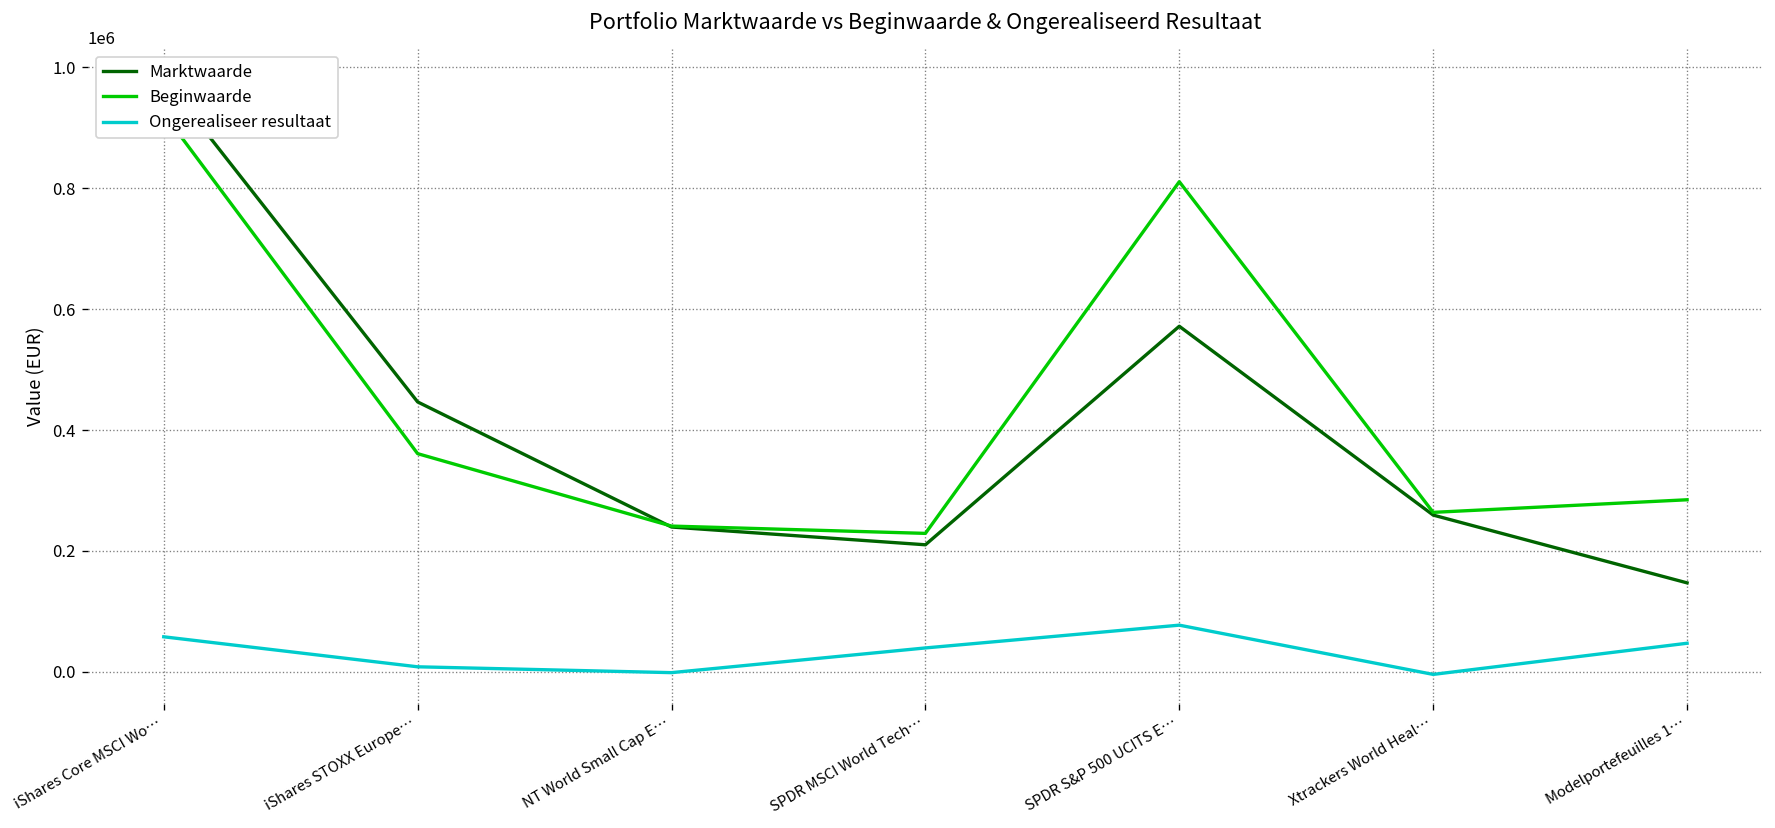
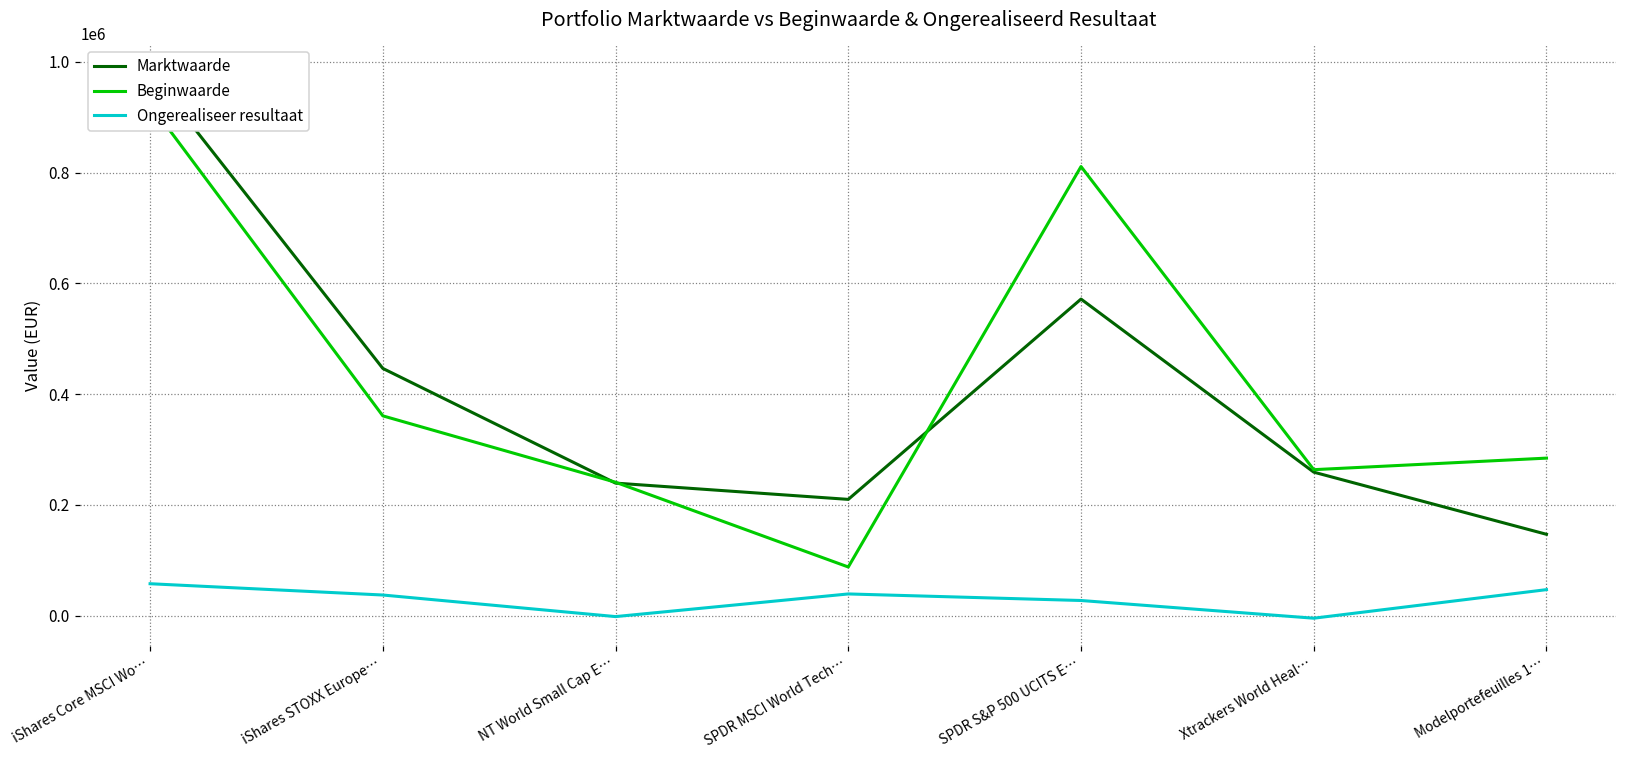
Ongerealiseer resultaat, iShares STOXX Europe…: 10000 -> 40000
Beginwaarde, SPDR MSCI World Tech…: 230000 -> 90000
Ongerealiseer resultaat, SPDR S&P 500 UCITS E…: 80000 -> 30000
